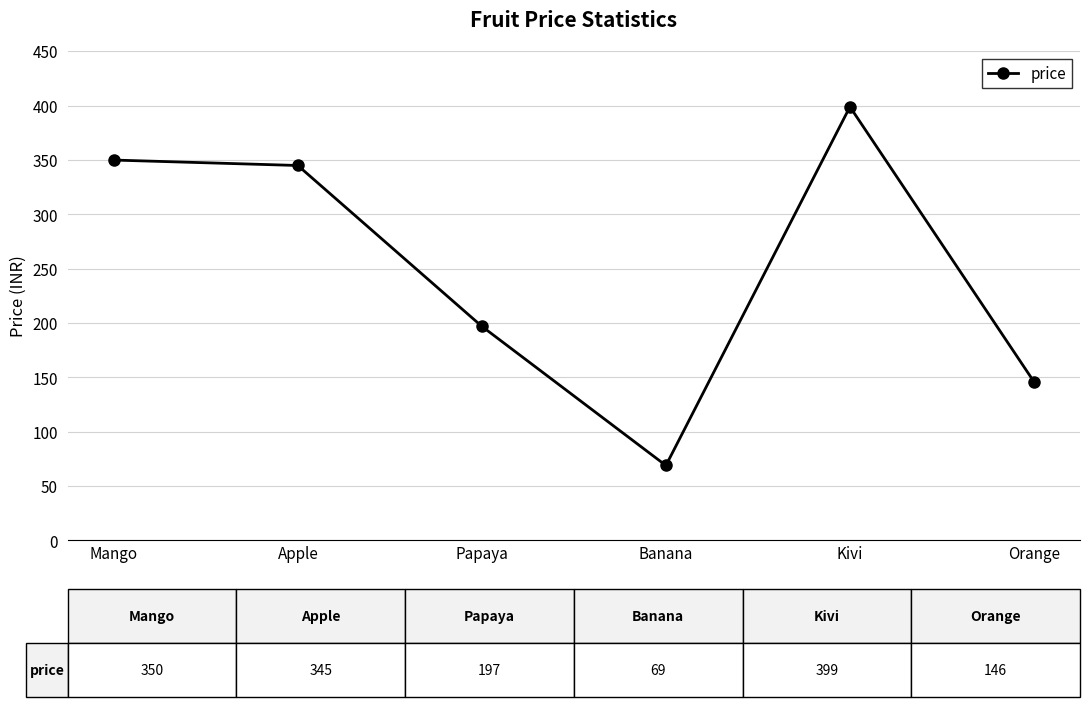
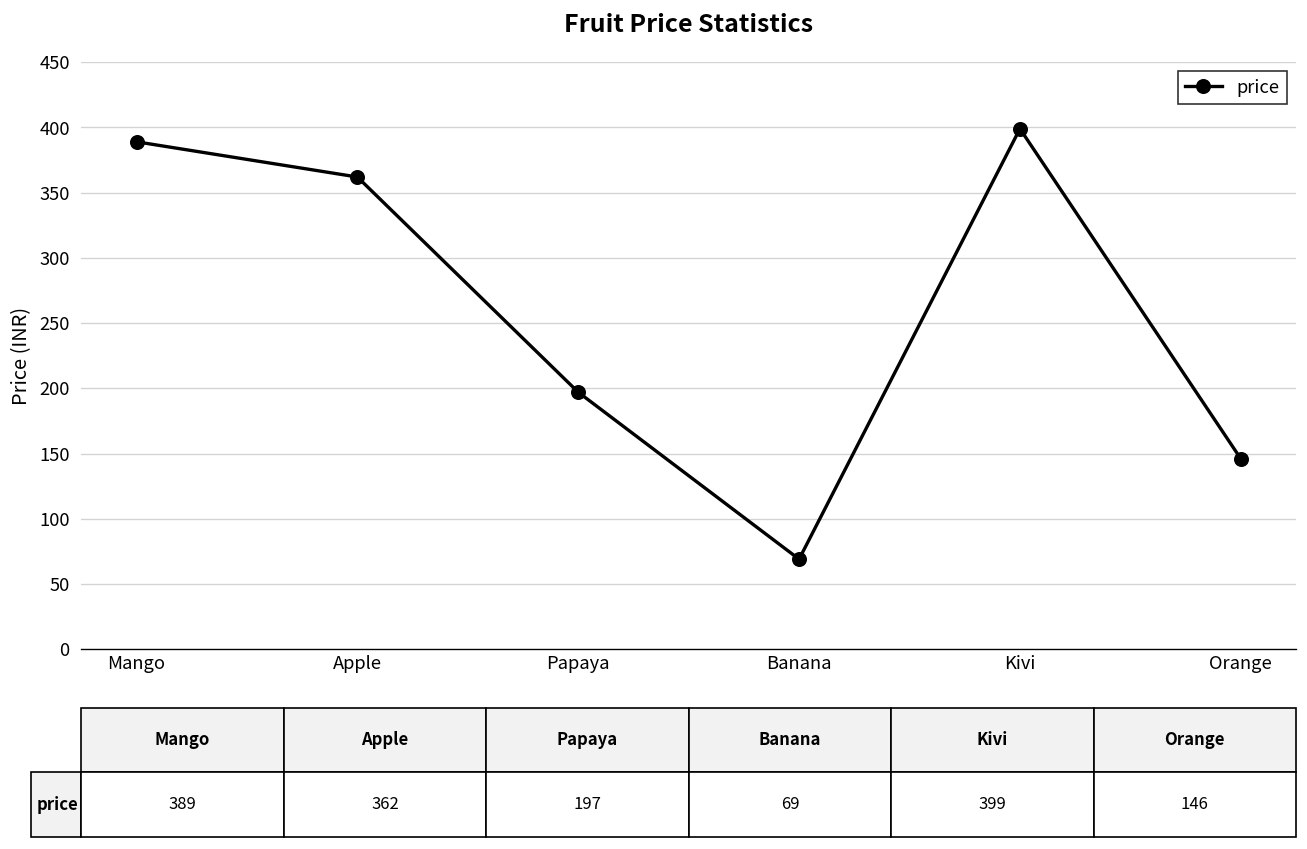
Mango: 350 -> 389
Apple: 345 -> 362
